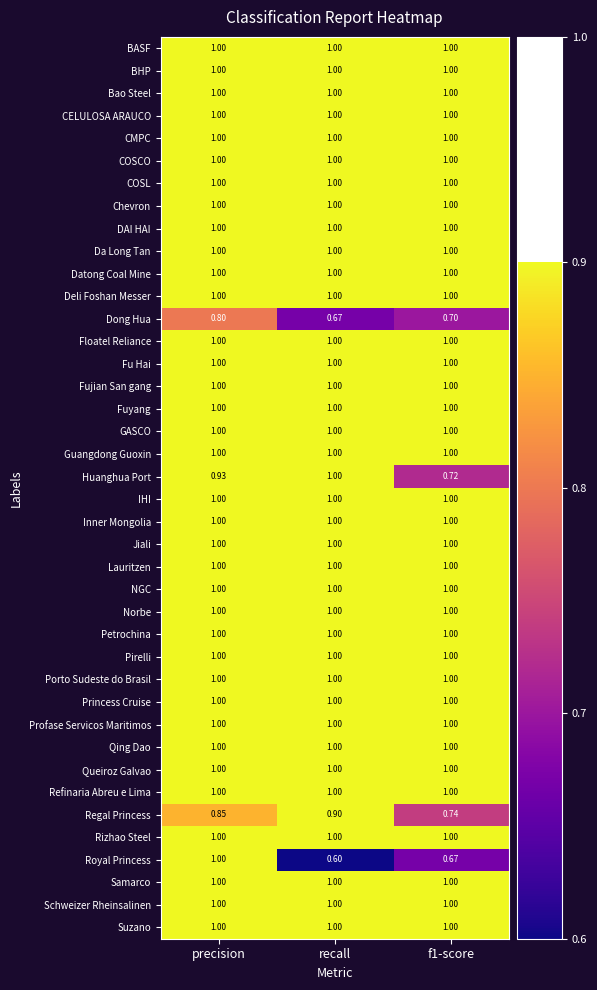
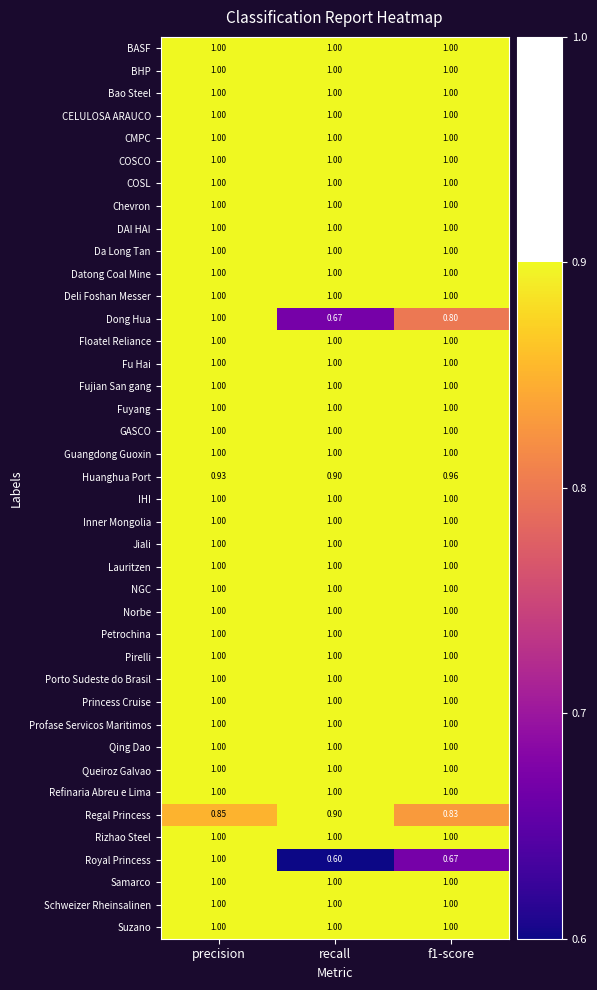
Dong Hua, precision: 0.80 -> 1.00
Dong Hua, f1-score: 0.70 -> 0.80
Huanghua Port, recall: 1.00 -> 0.90
Huanghua Port, f1-score: 0.72 -> 0.96
Regal Princess, f1-score: 0.74 -> 0.83
